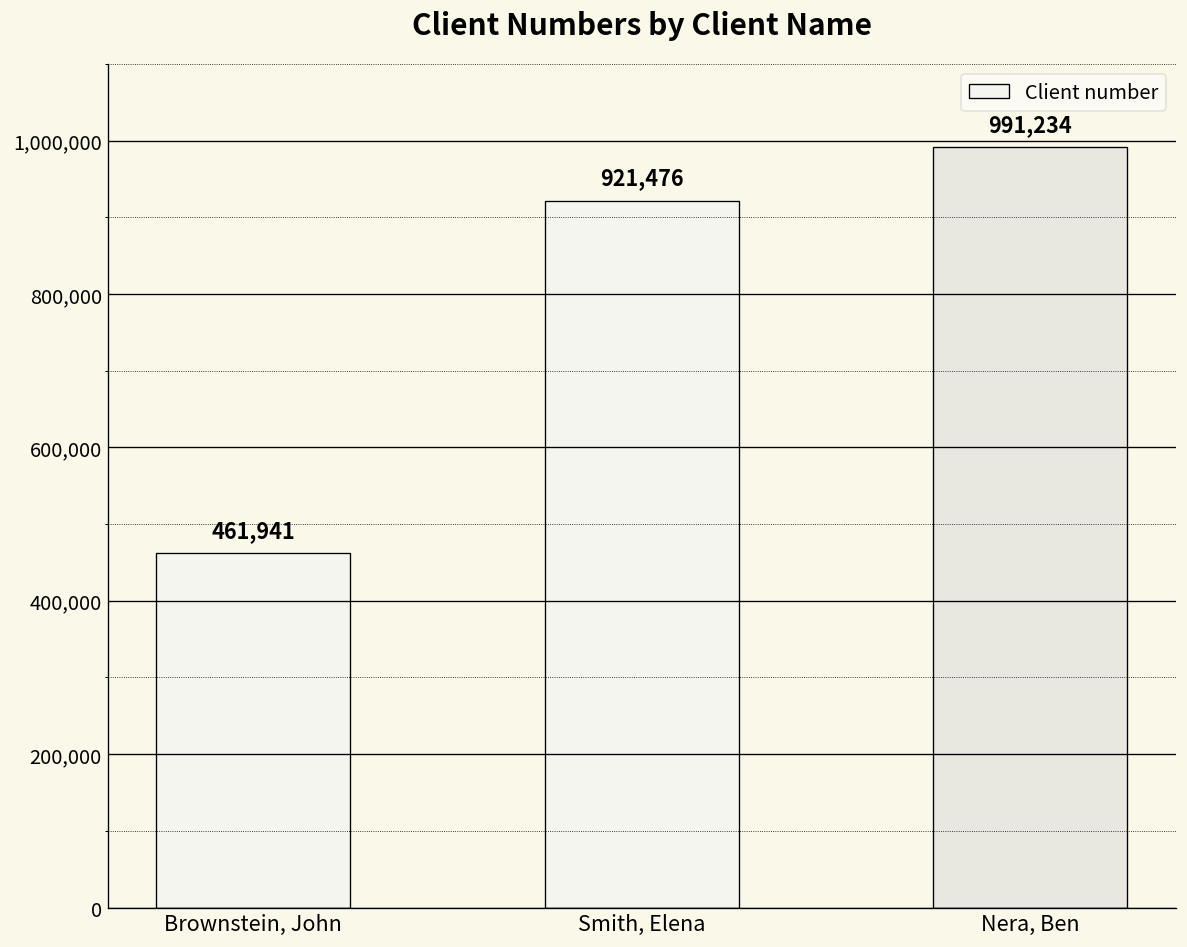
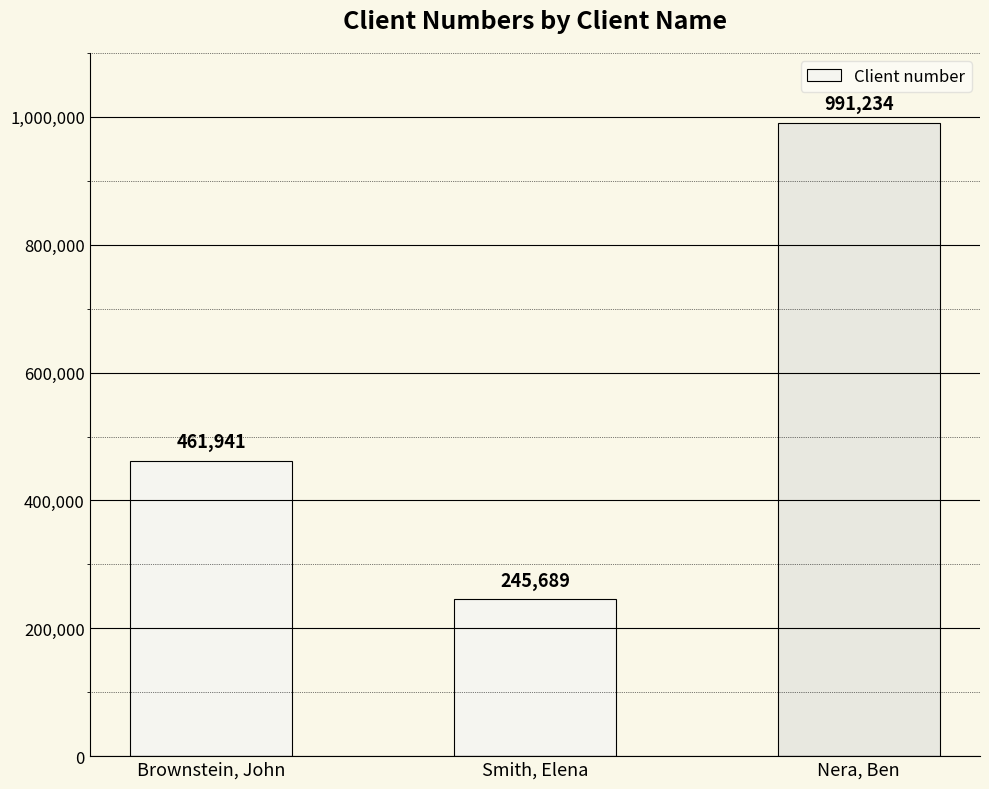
Smith, Elena: 921,476 -> 245,689
